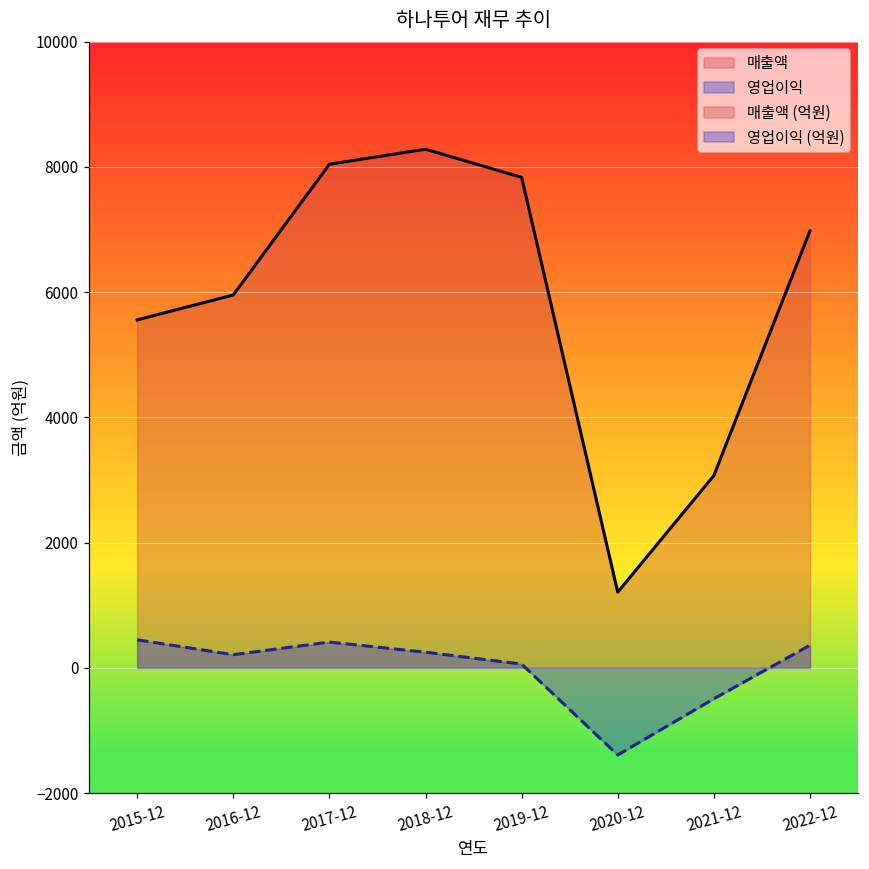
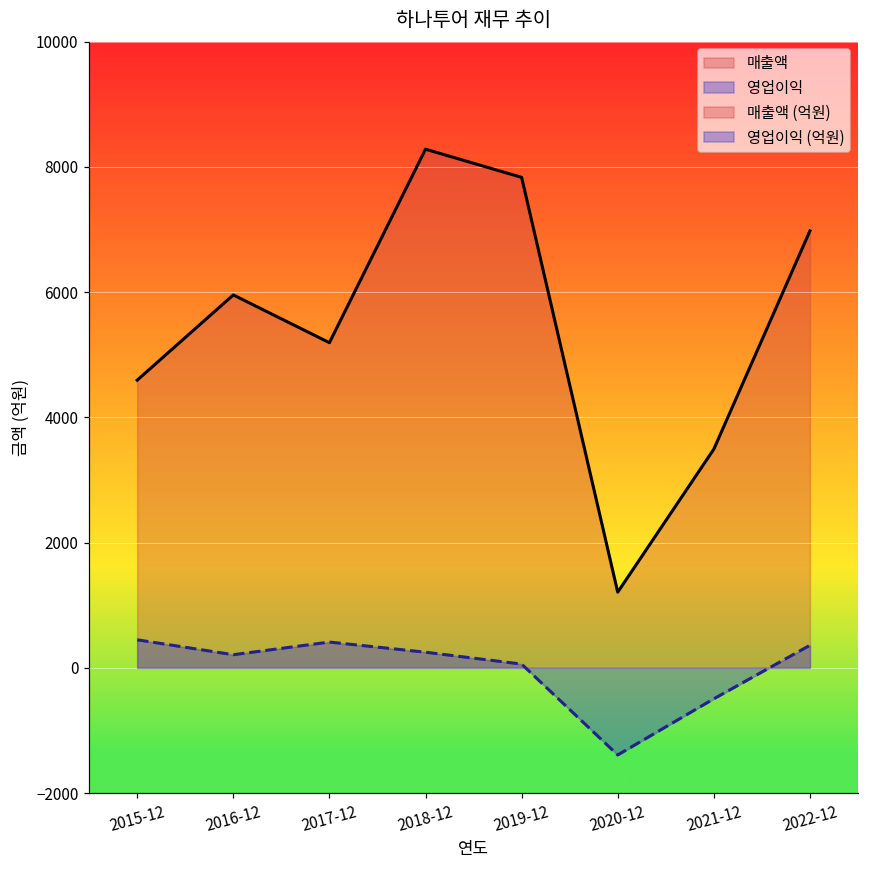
매출액, 2015-12: 5600 -> 4600
매출액, 2017-12: 8000 -> 5200
매출액, 2021-12: 3100 -> 3500
